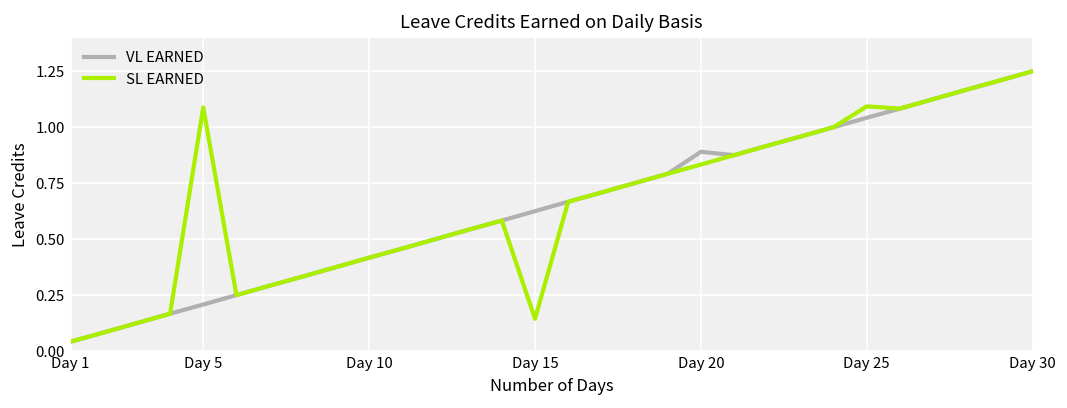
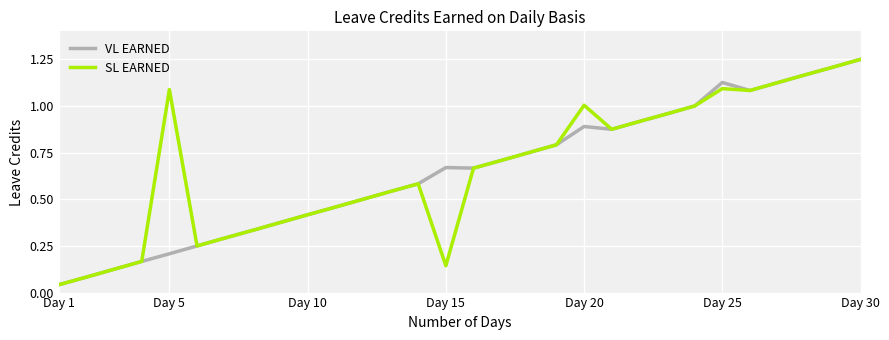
VL EARNED, Day 15: 0.63 -> 0.67
SL EARNED, Day 20: 0.83 -> 1.00
VL EARNED, Day 25: 1.04 -> 1.13
